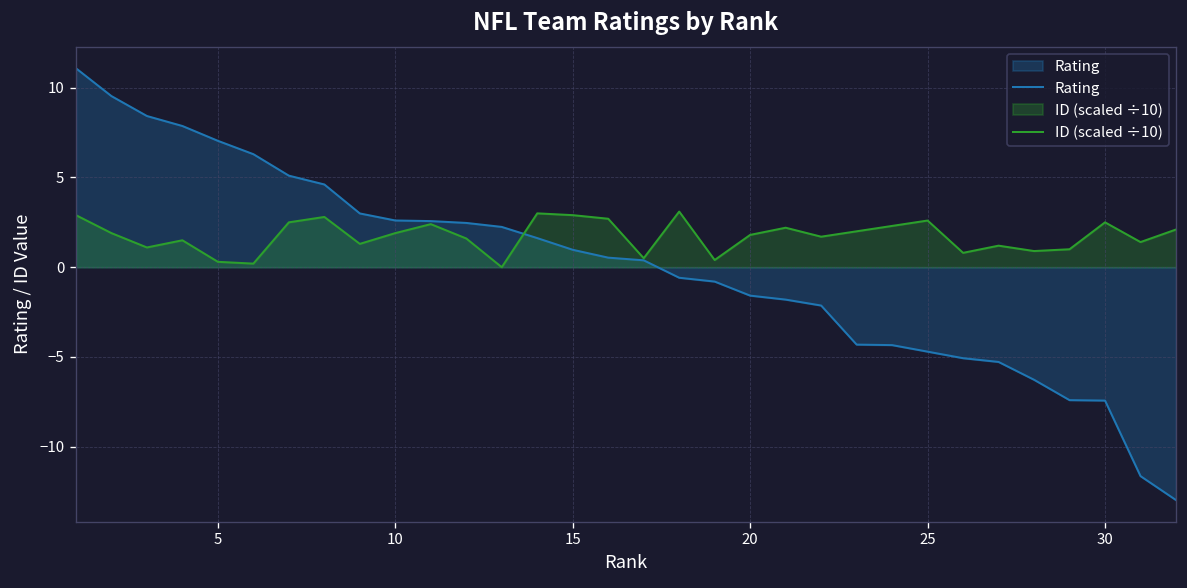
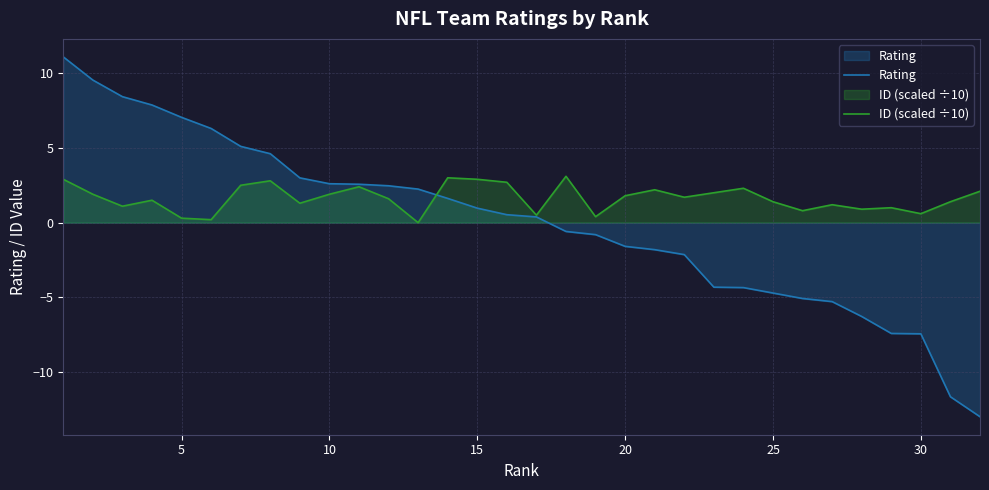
ID (scaled ÷10), 25: 2.6 -> 1.4
ID (scaled ÷10), 30: 2.5 -> 0.6
